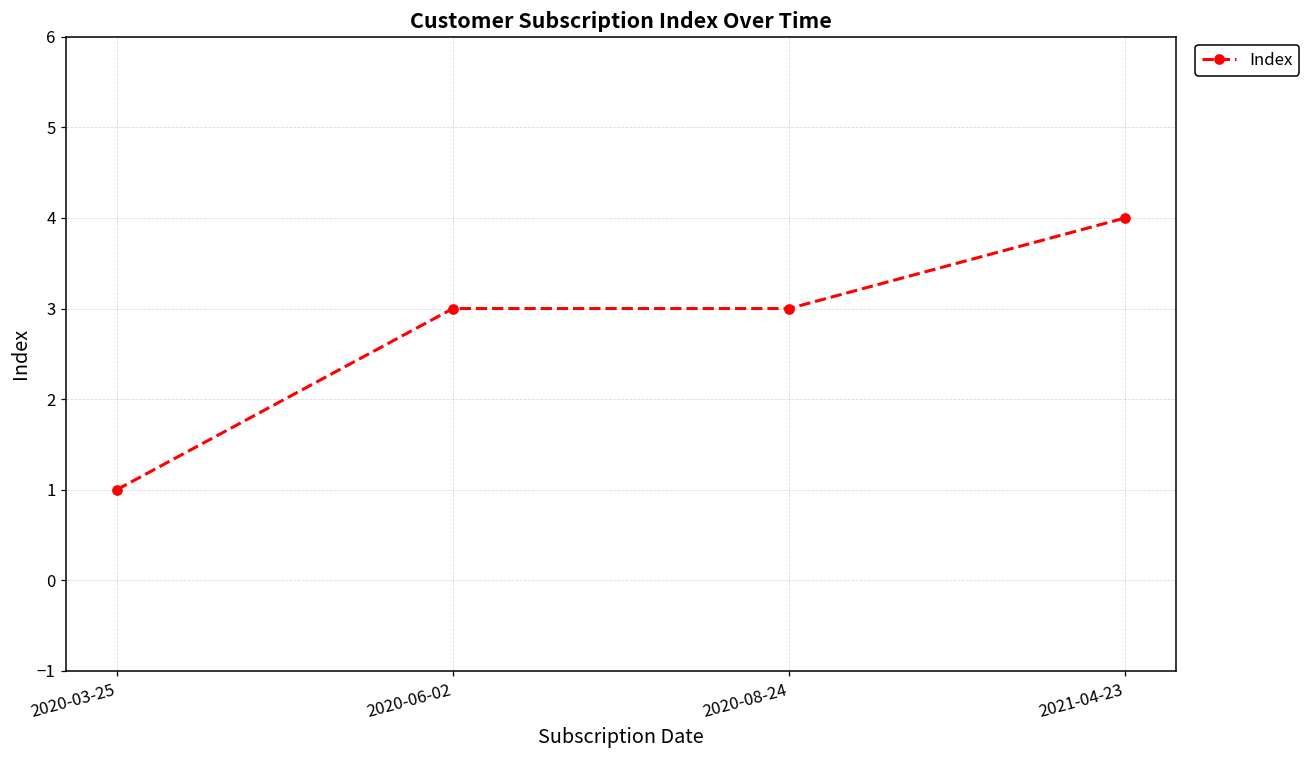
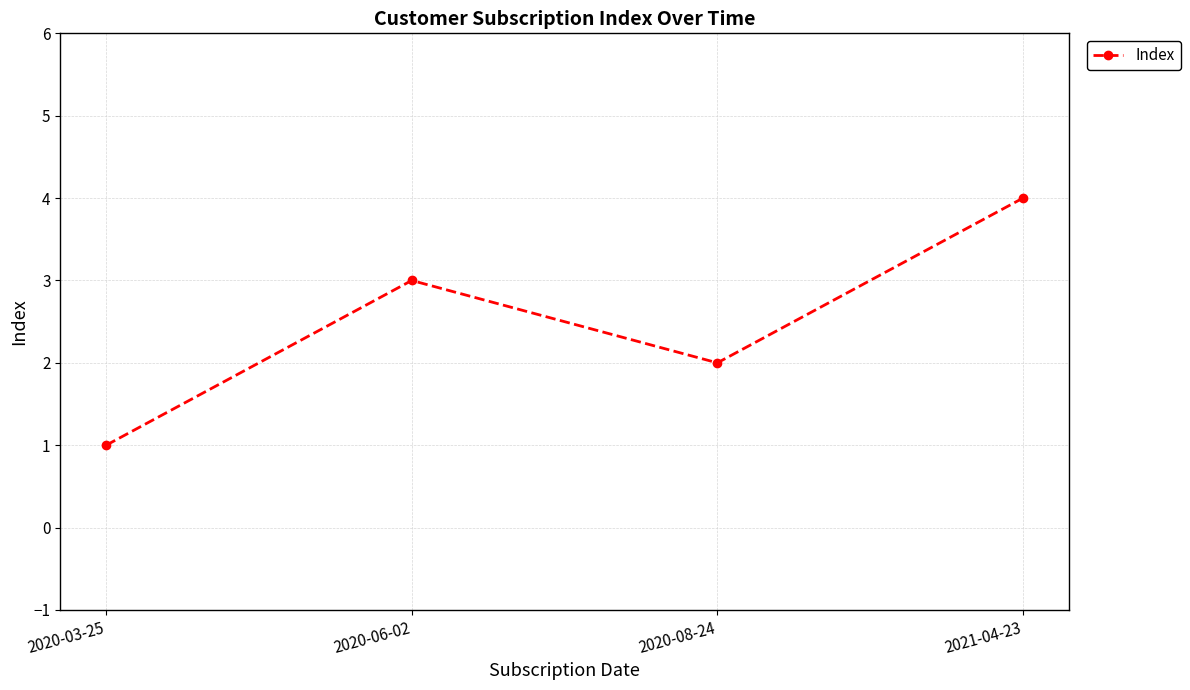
2020-08-24: 3 -> 2
